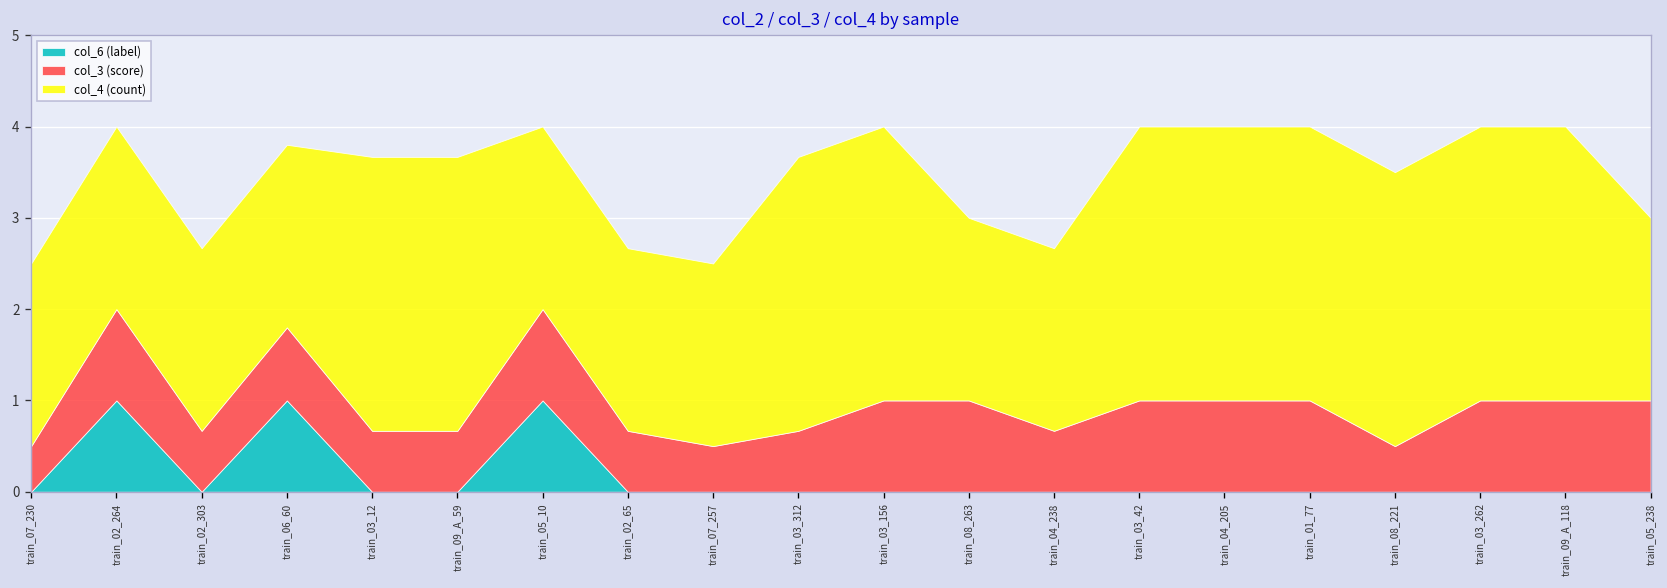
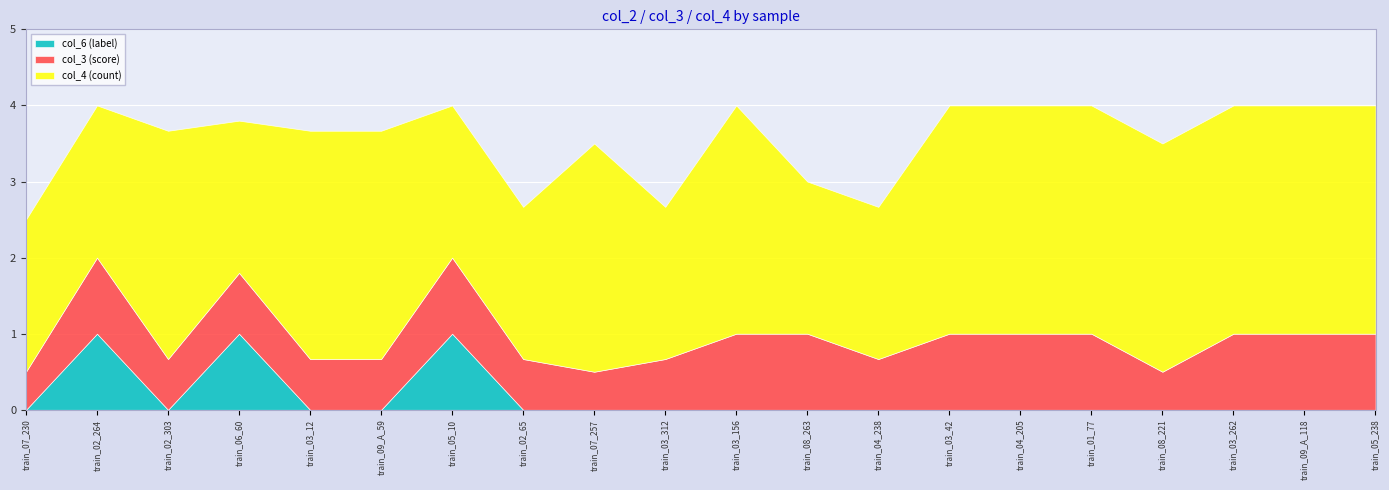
col_4 (count), train_02_303: 2 -> 3
col_4 (count), train_07_257: 2 -> 3
col_4 (count), train_03_312: 3 -> 2
col_4 (count), train_05_238: 2 -> 3
